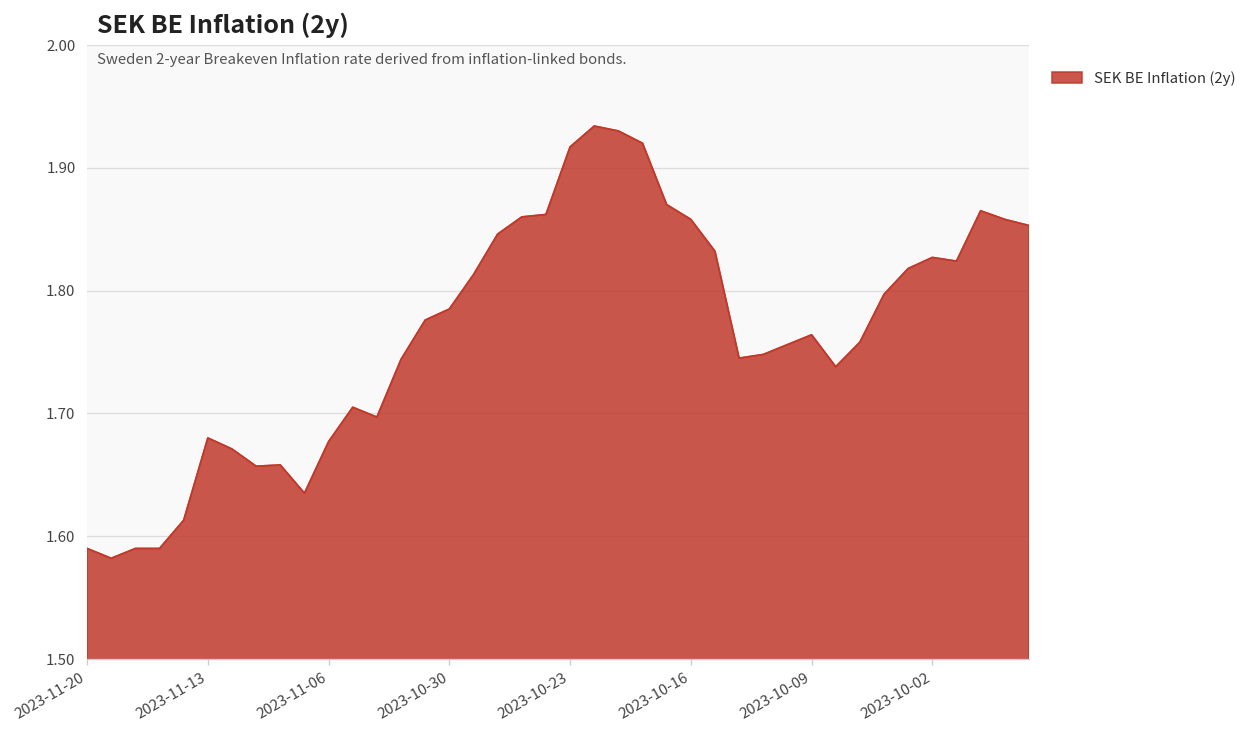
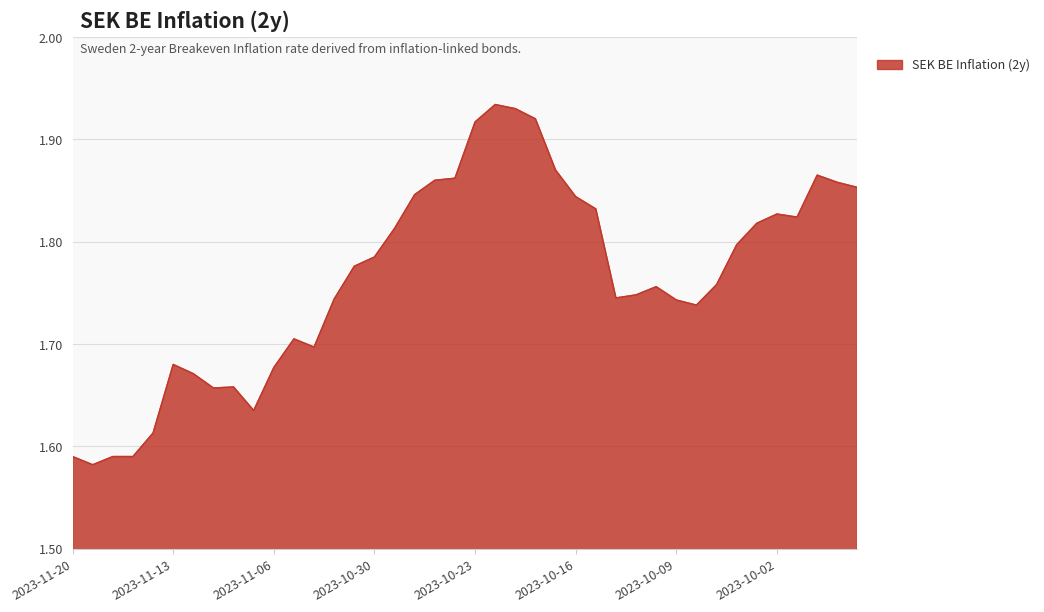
2023-10-16: 1.858 -> 1.844
2023-10-09: 1.764 -> 1.743
